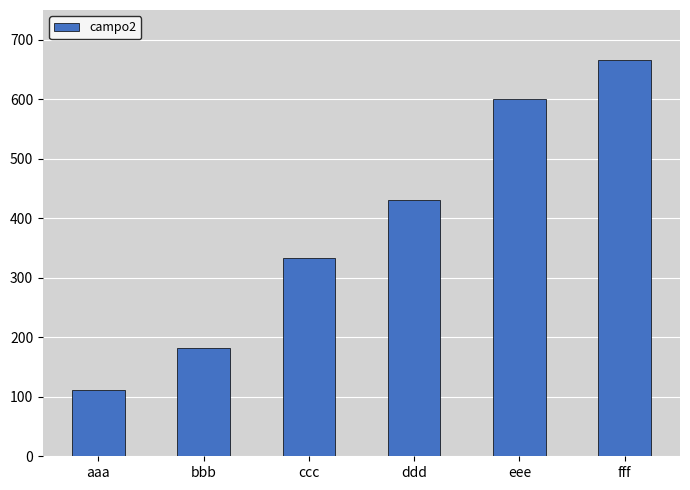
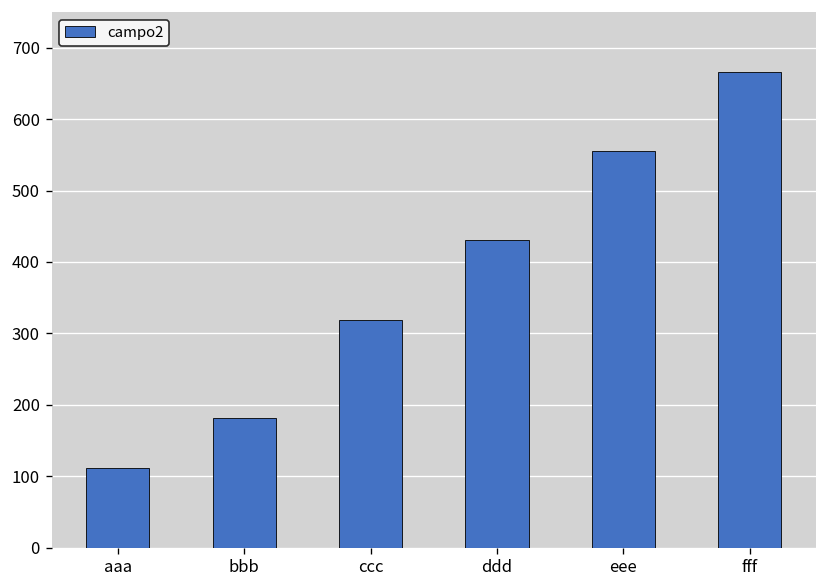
ccc: 330 -> 320
eee: 600 -> 560
